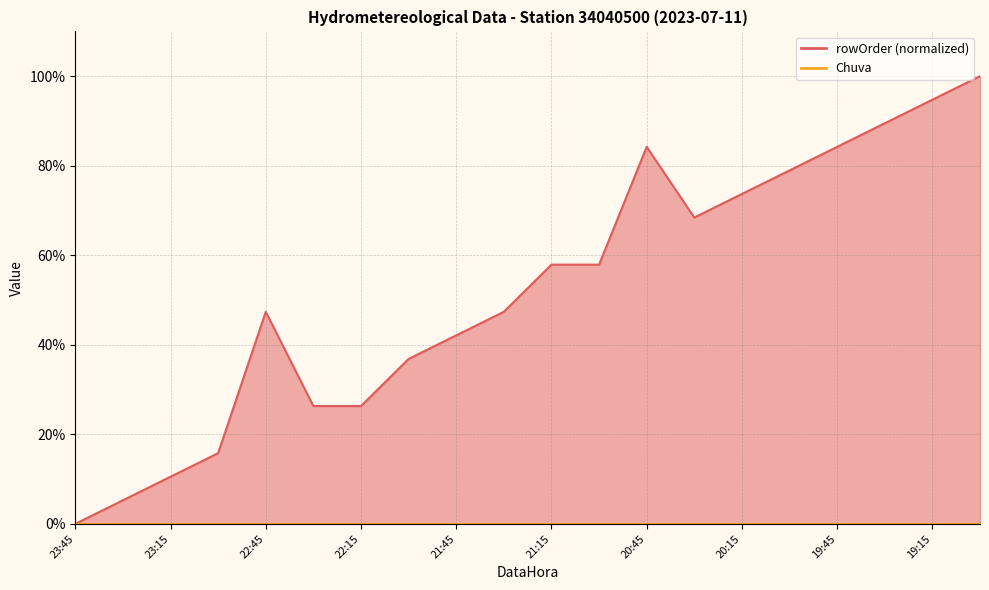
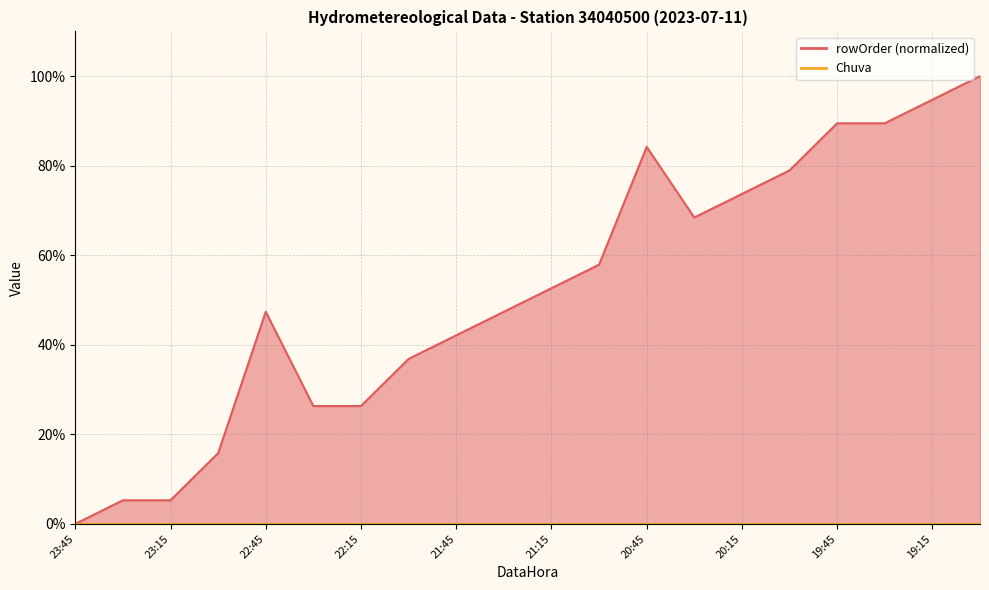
rowOrder (normalized), 23:15: 11% -> 5%
rowOrder (normalized), 21:15: 58% -> 53%
rowOrder (normalized), 19:45: 84% -> 89%
